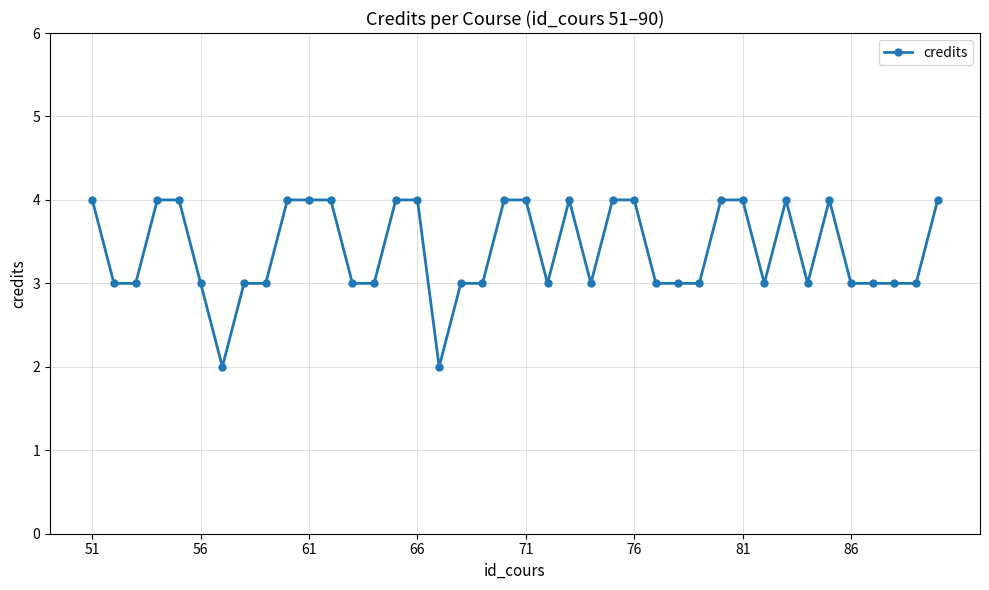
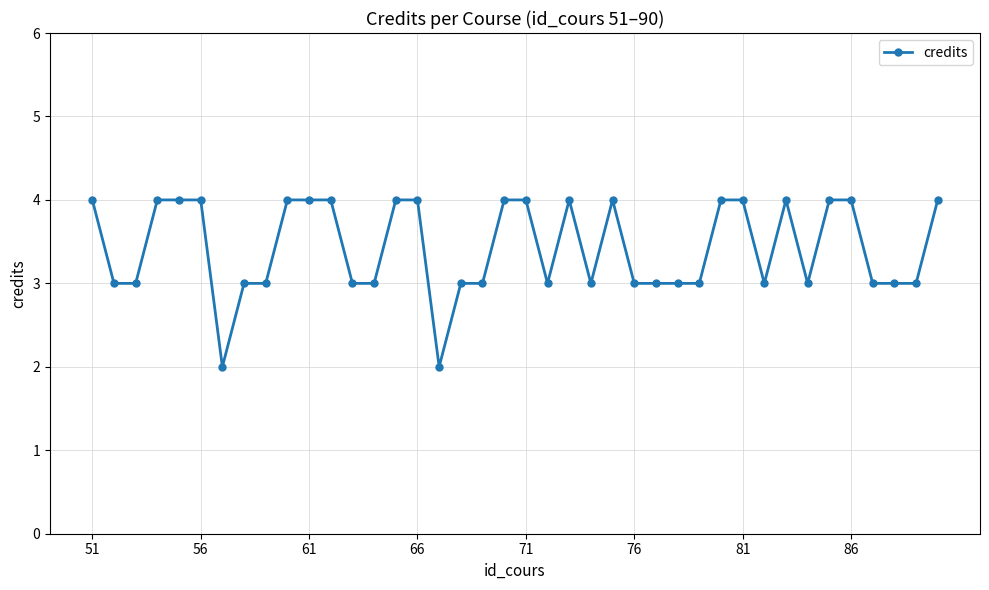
56: 3 -> 4
76: 4 -> 3
86: 3 -> 4
